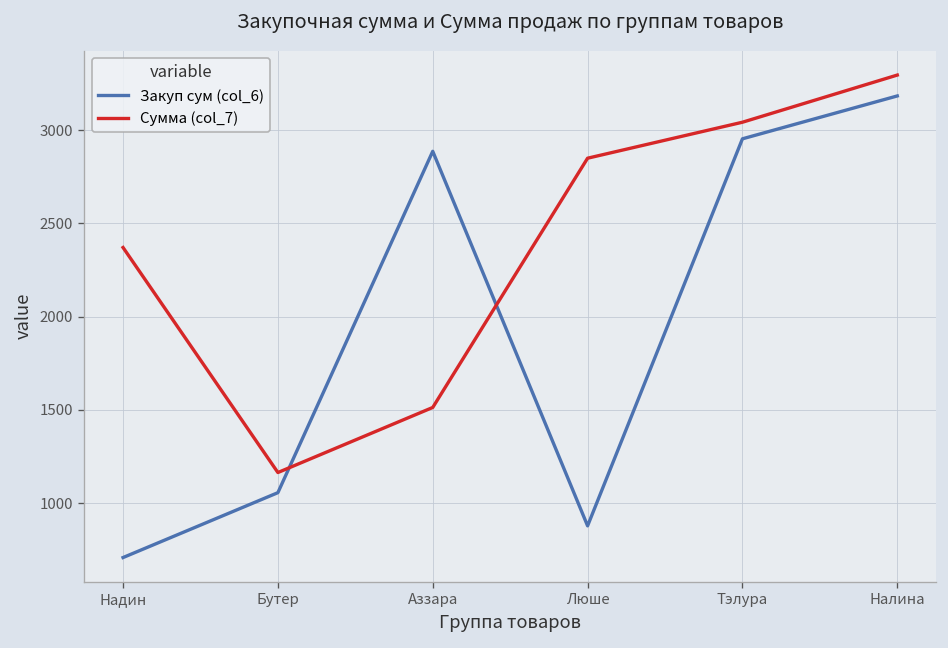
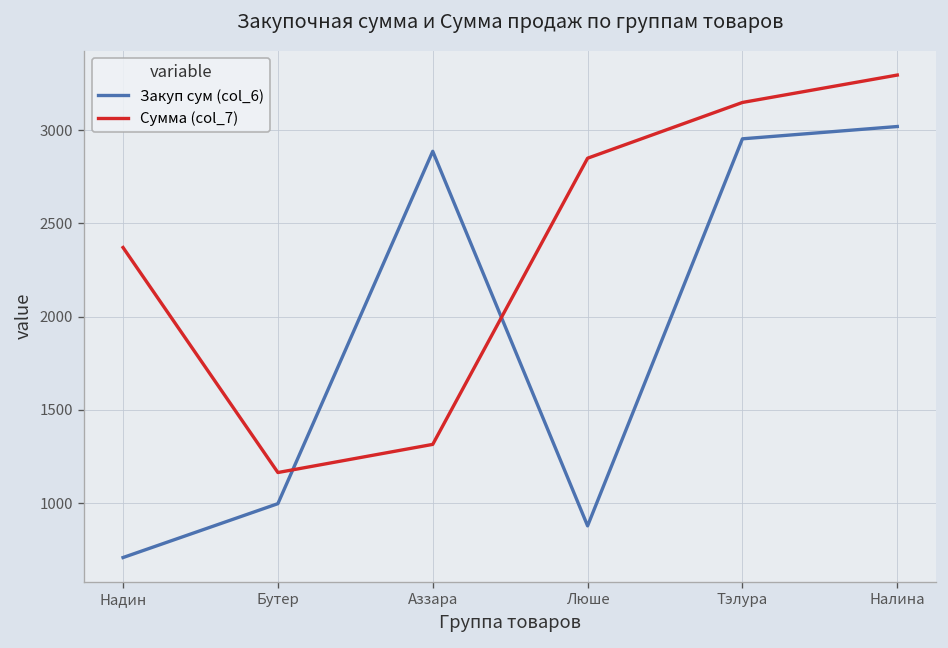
Закуп сум (col_6), Бутер: 1060 -> 1000
Сумма (col_7), Аззара: 1510 -> 1320
Сумма (col_7), Тэлура: 3040 -> 3150
Закуп сум (col_6), Налина: 3180 -> 3020
